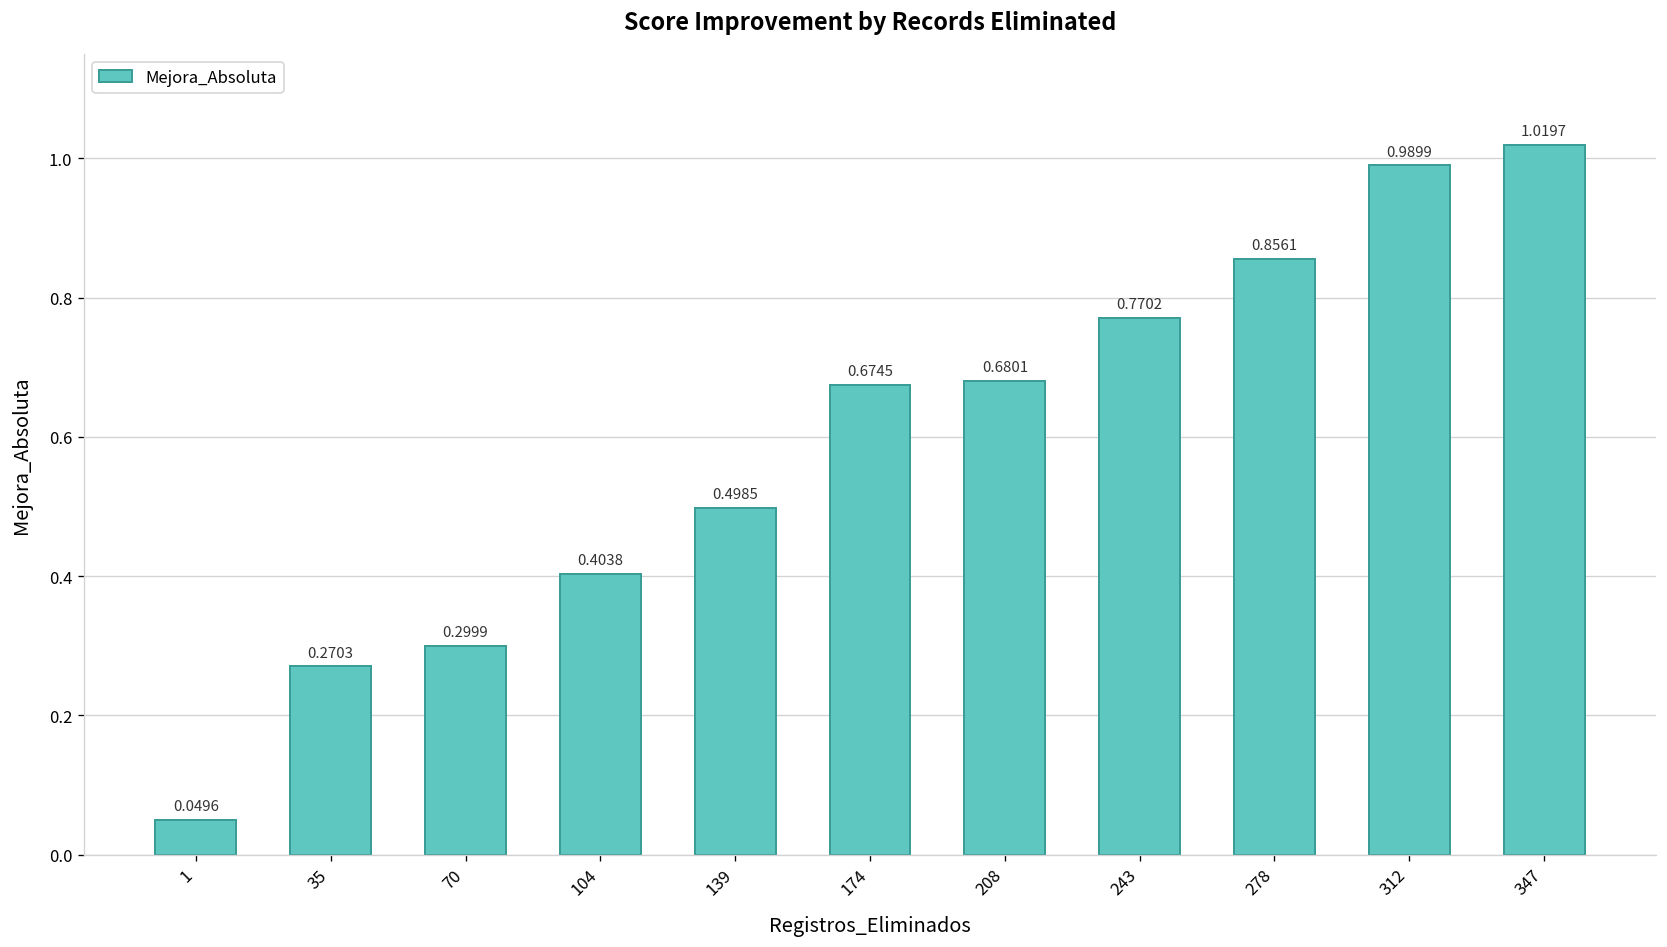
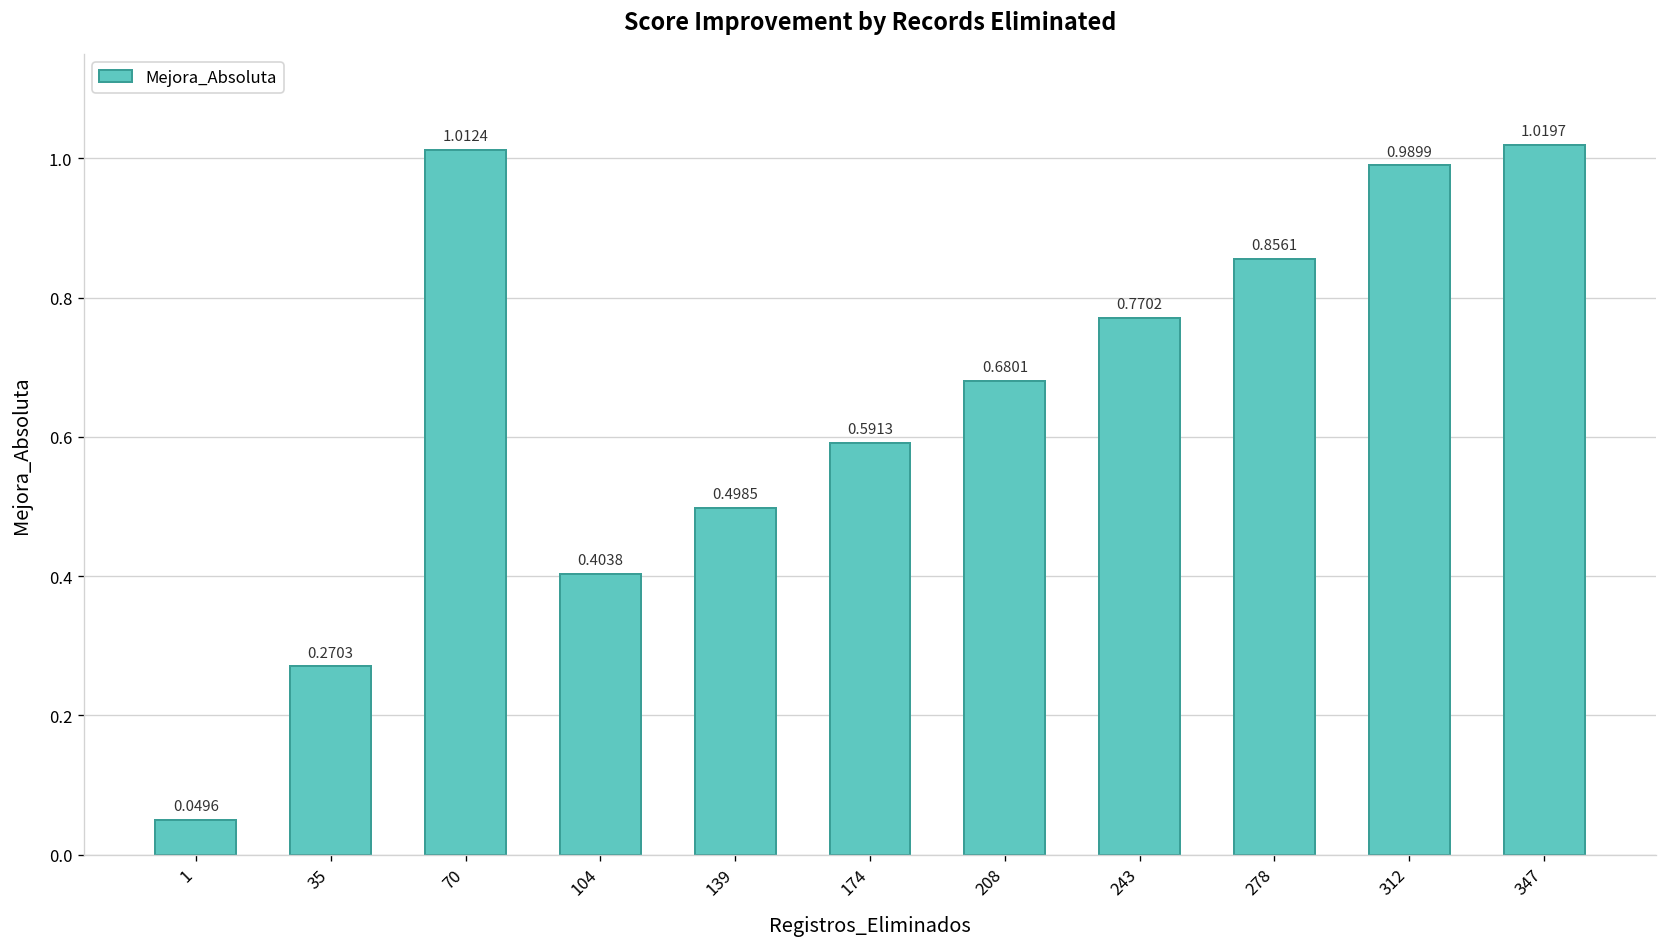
70: 0.2999 -> 1.0124
174: 0.6745 -> 0.5913
